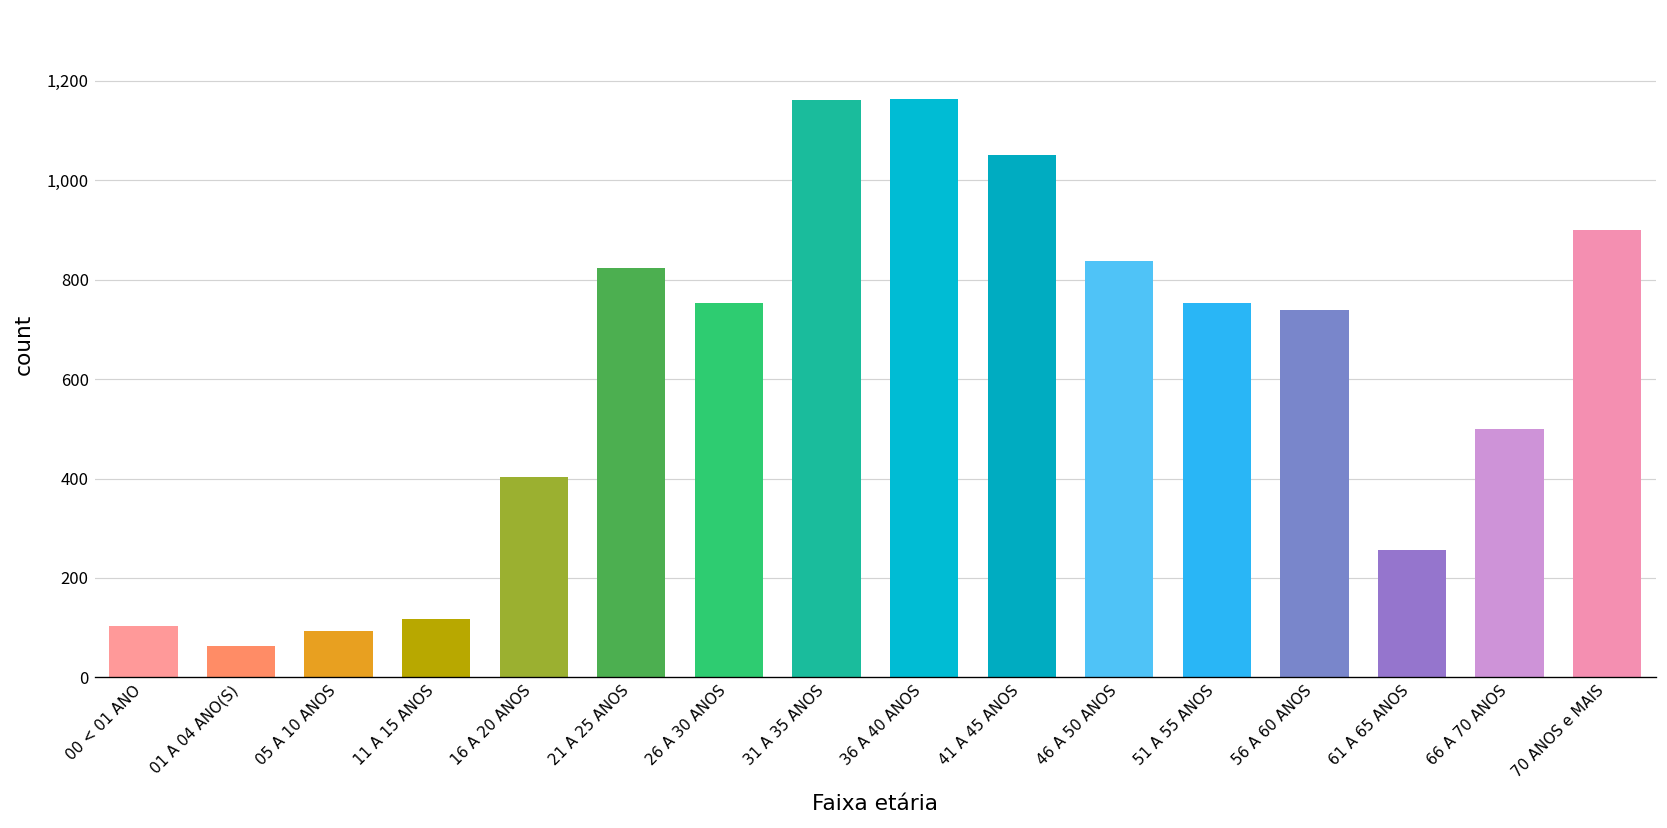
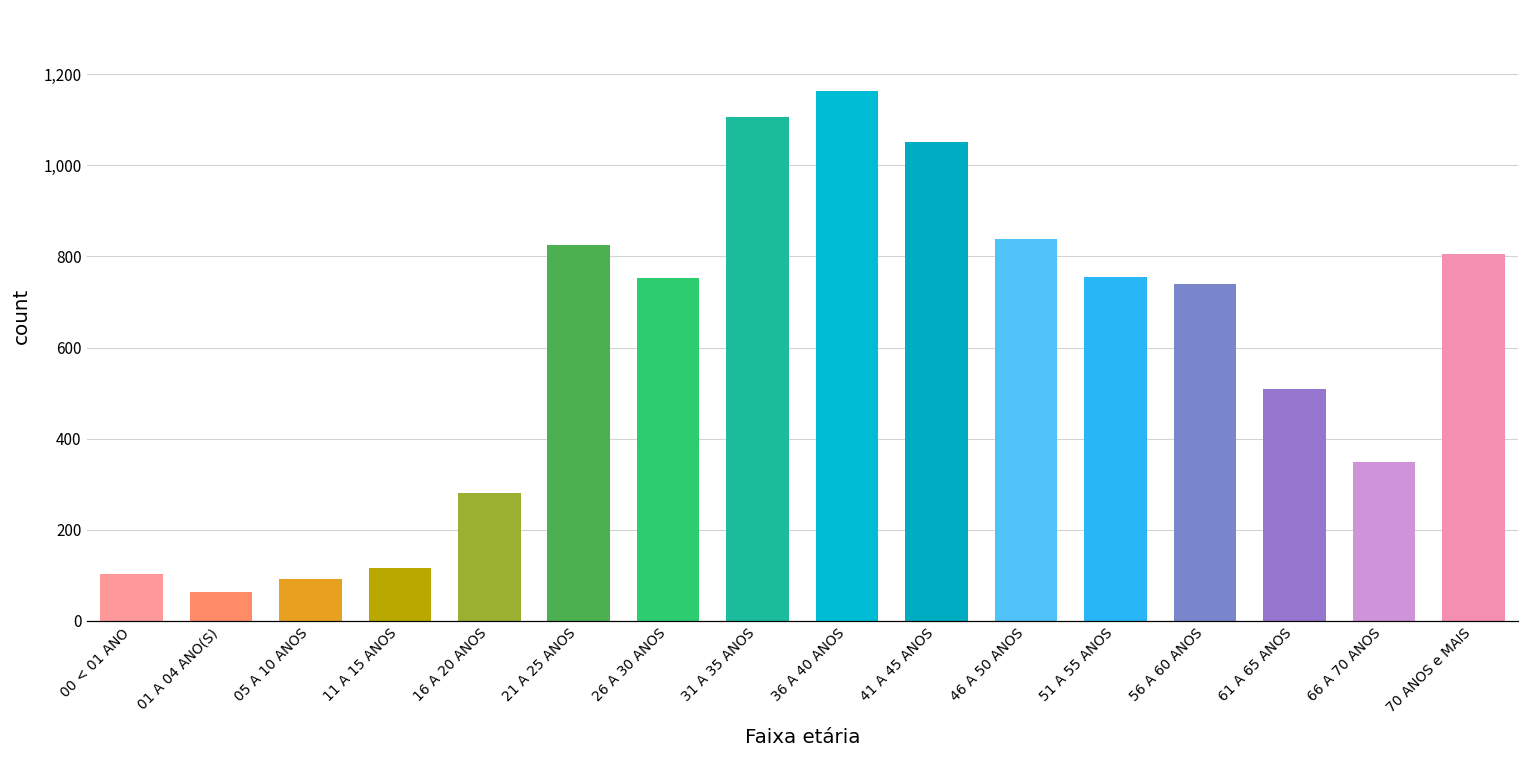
16 A 20 ANOS: 400 -> 280
31 A 35 ANOS: 1,160 -> 1,110
61 A 65 ANOS: 260 -> 510
66 A 70 ANOS: 500 -> 350
70 ANOS e MAIS: 900 -> 810
